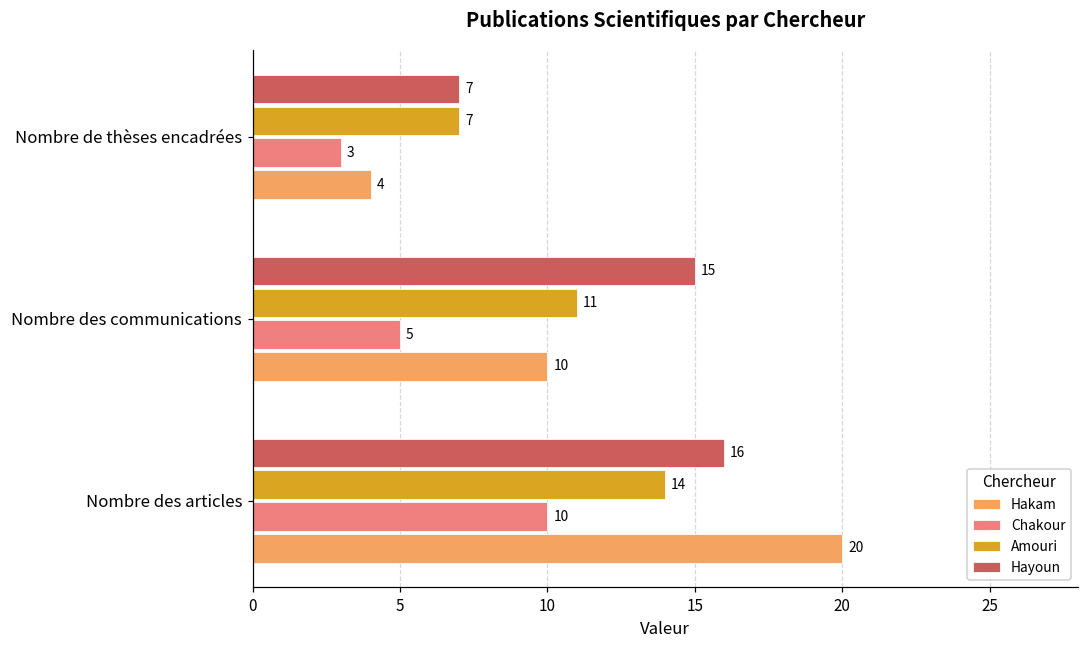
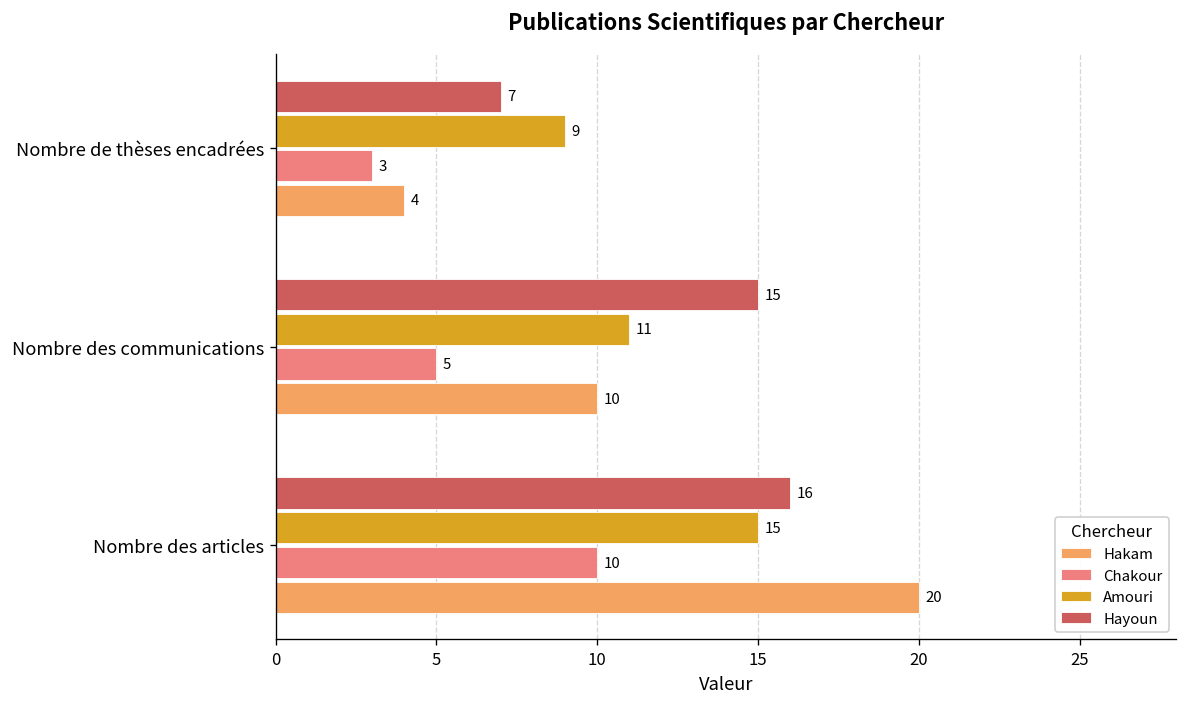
Amouri, Nombre de thèses encadrées: 7 -> 9
Amouri, Nombre des articles: 14 -> 15
